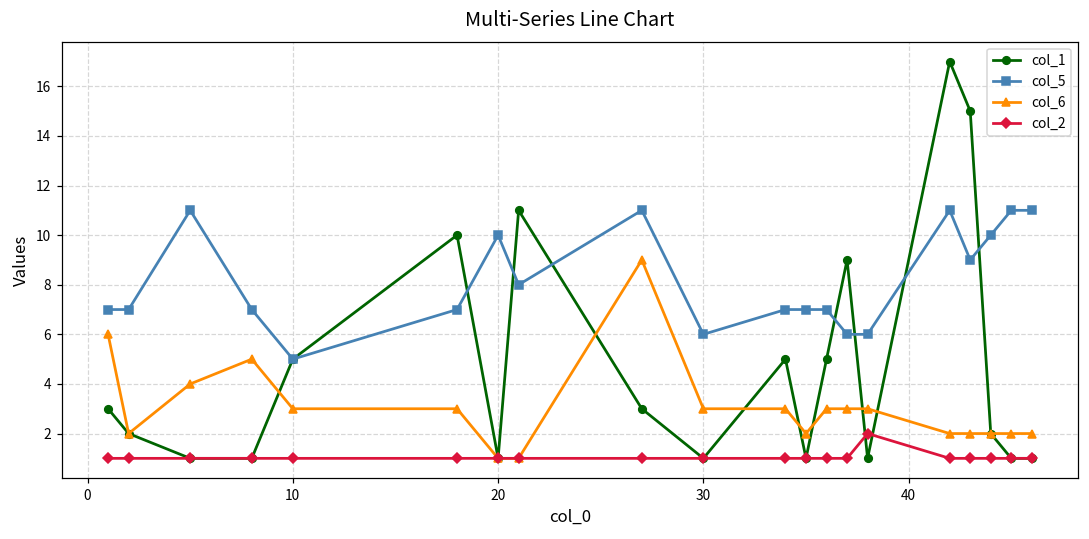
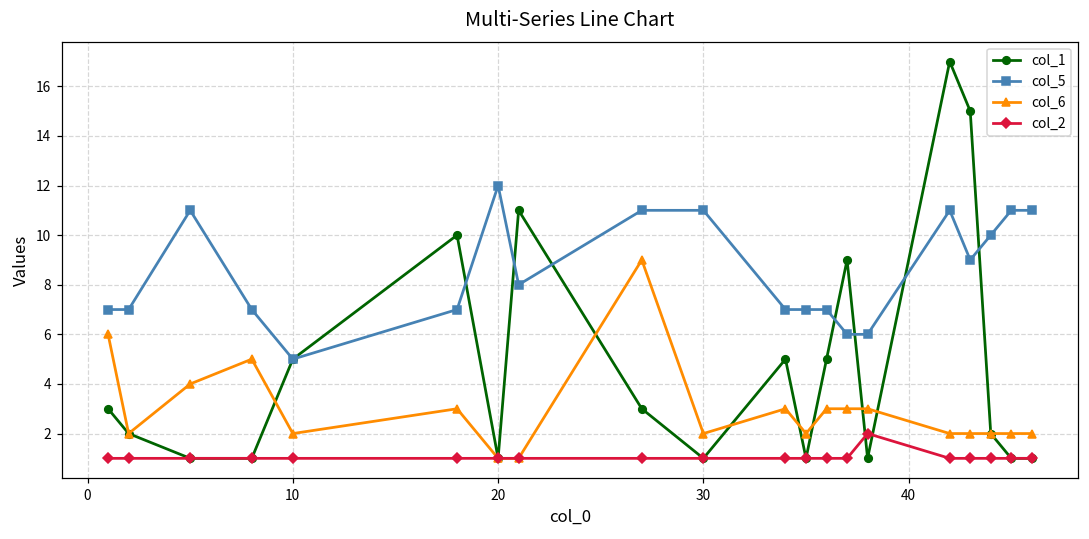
col_6, 10: 3 -> 2
col_5, 20: 10 -> 12
col_5, 30: 6 -> 11
col_6, 30: 3 -> 2
